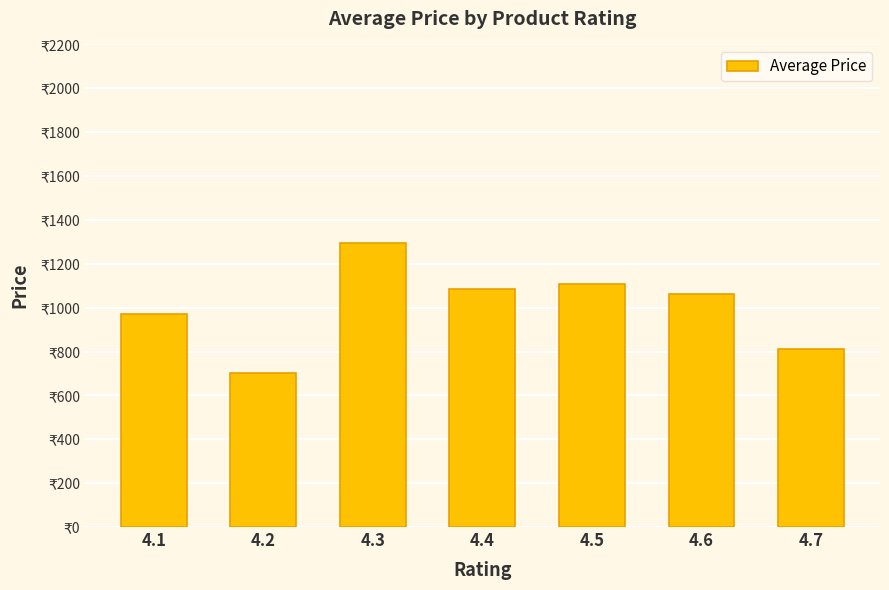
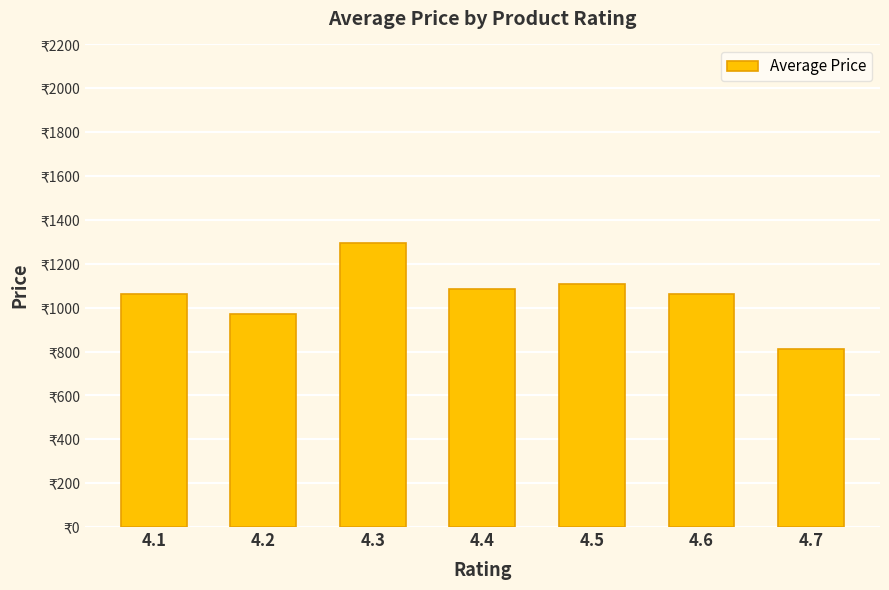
4.1: ₹970 -> ₹1060
4.2: ₹700 -> ₹970
